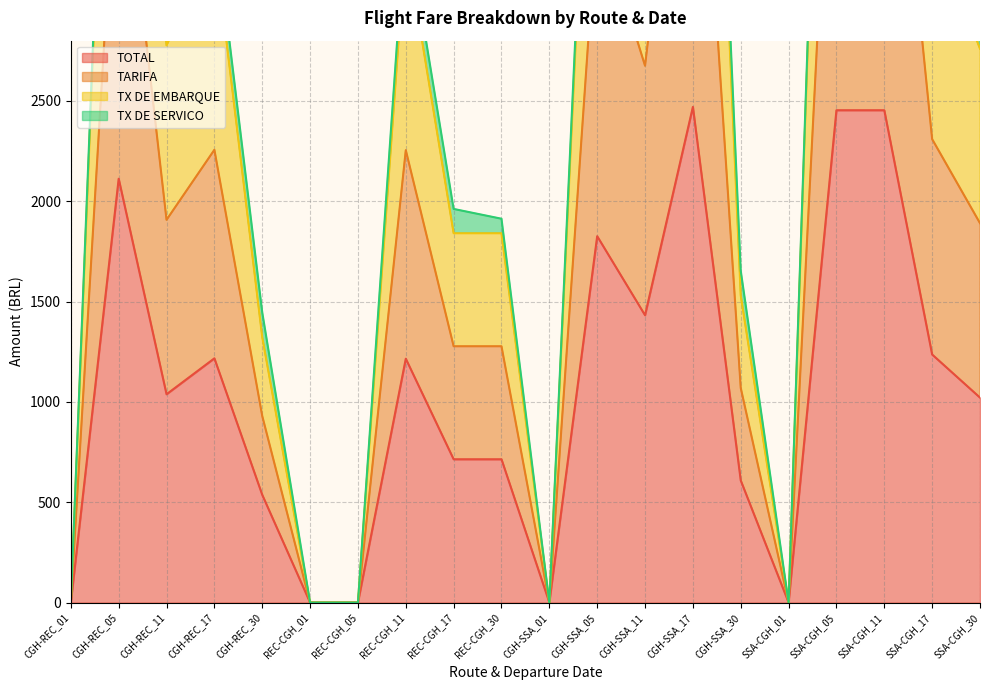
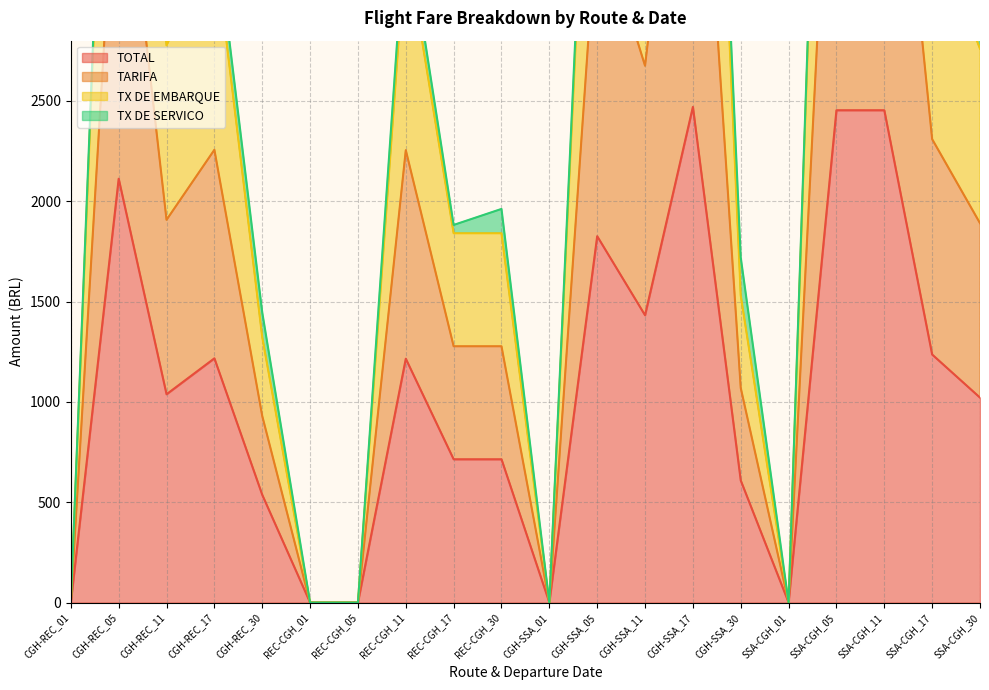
TX DE SERVICO, REC-CGH_17: 120 -> 40
TX DE SERVICO, REC-CGH_30: 70 -> 120
TX DE SERVICO, CGH-SSA_30: 120 -> 190
